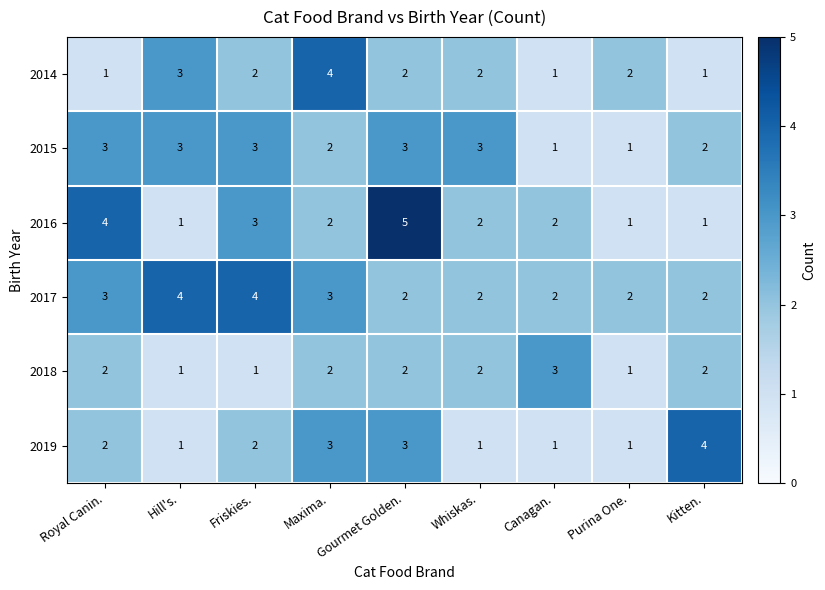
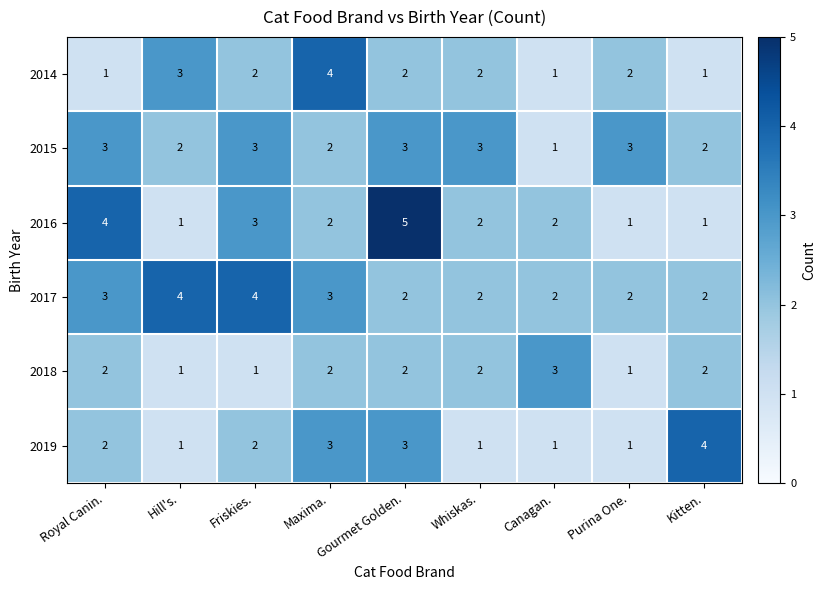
2015, Hill's.: 3 -> 2
2015, Purina One.: 1 -> 3
